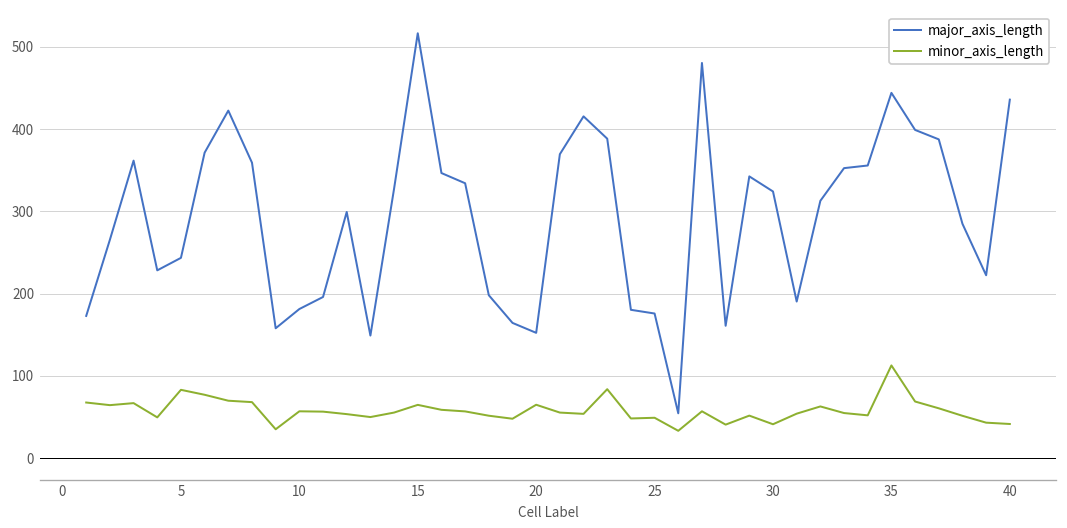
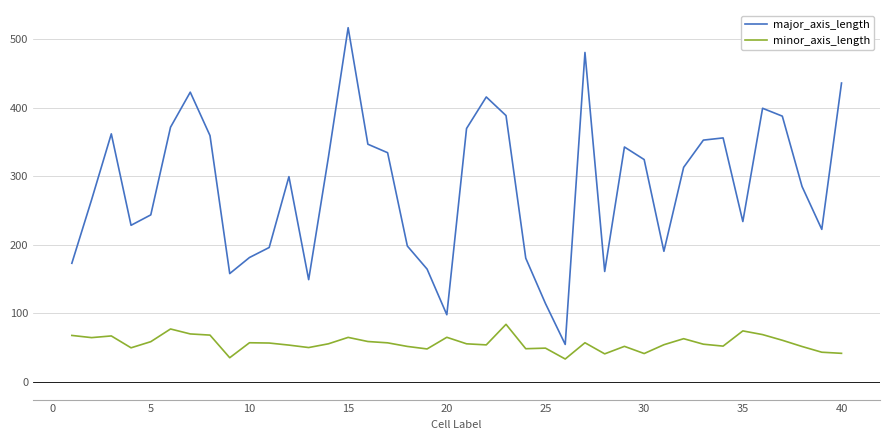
minor_axis_length, 5: 80 -> 60
major_axis_length, 20: 150 -> 100
major_axis_length, 25: 180 -> 110
major_axis_length, 35: 440 -> 230
minor_axis_length, 35: 110 -> 70
